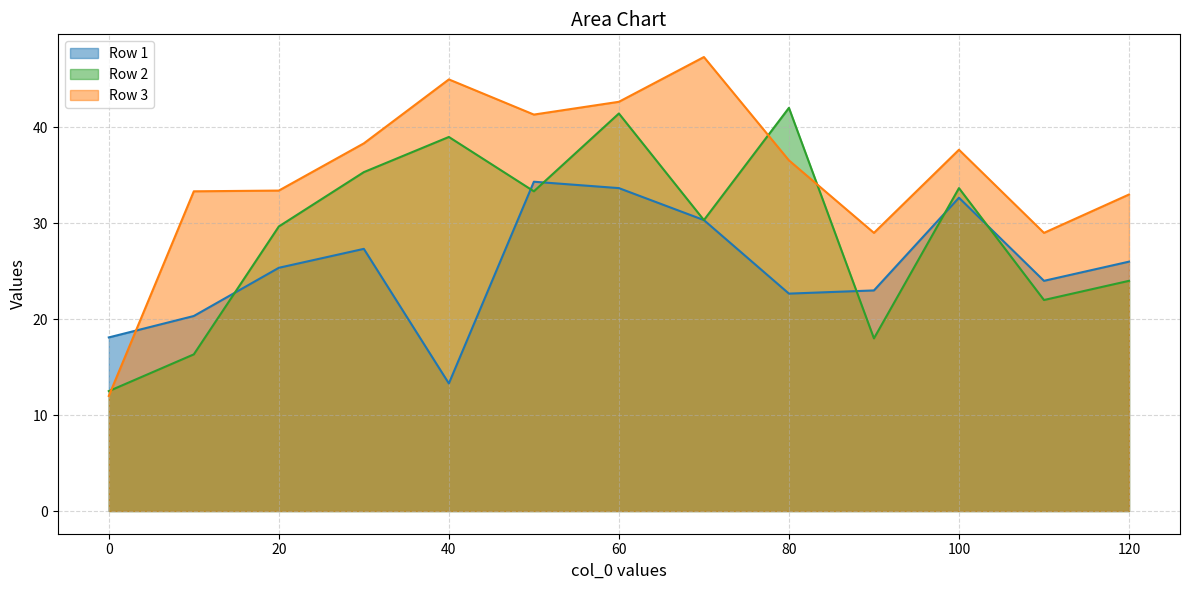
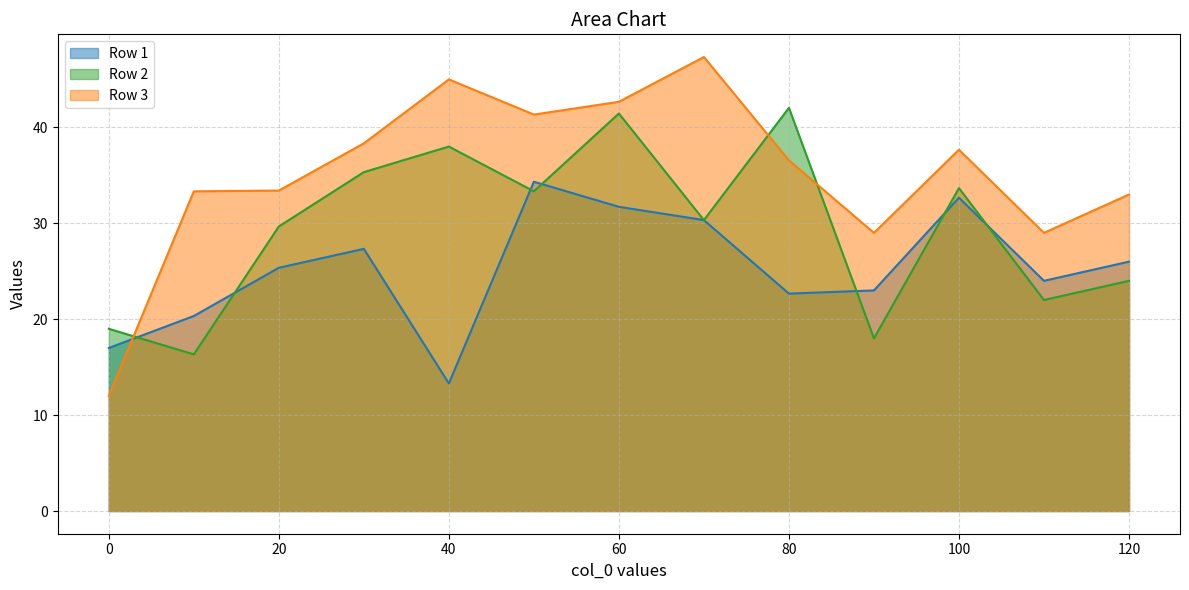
Row 1, 0: 18 -> 17
Row 2, 0: 13 -> 19
Row 2, 40: 39 -> 38
Row 1, 60: 34 -> 32
